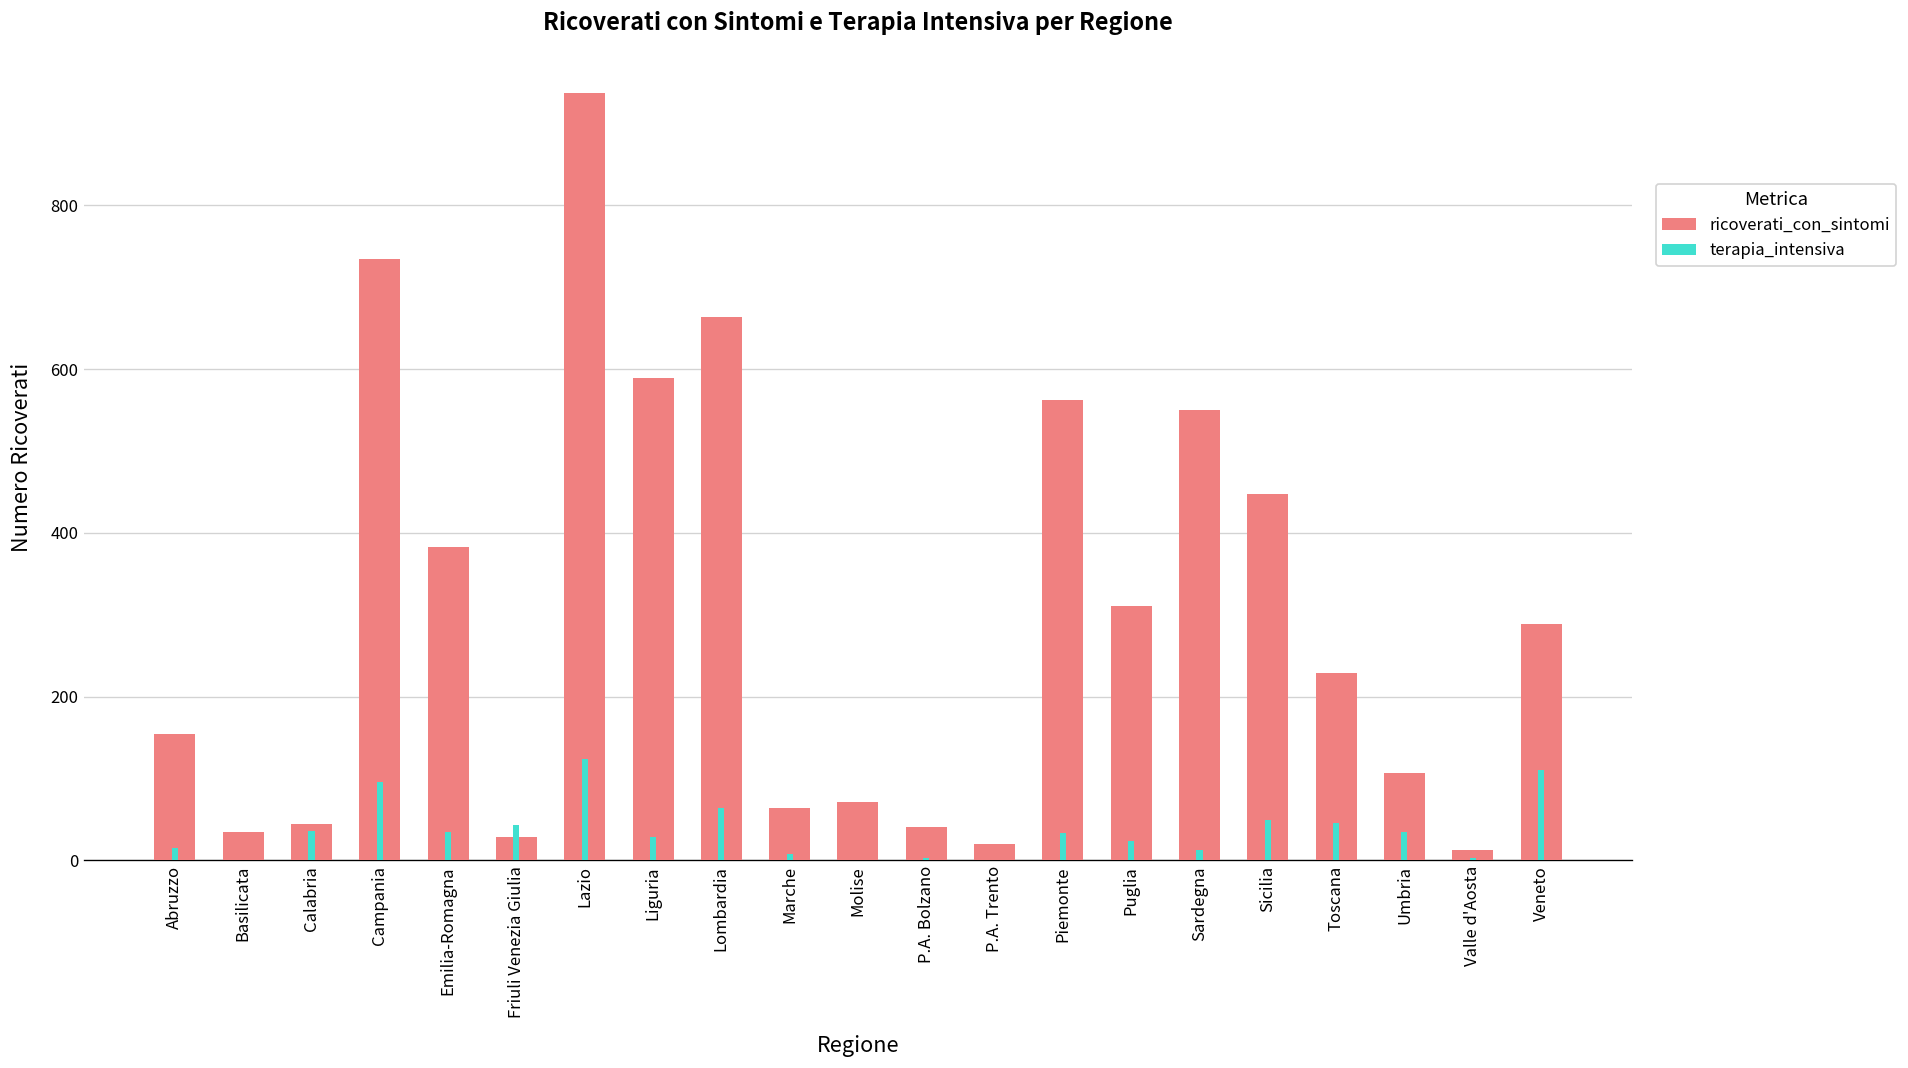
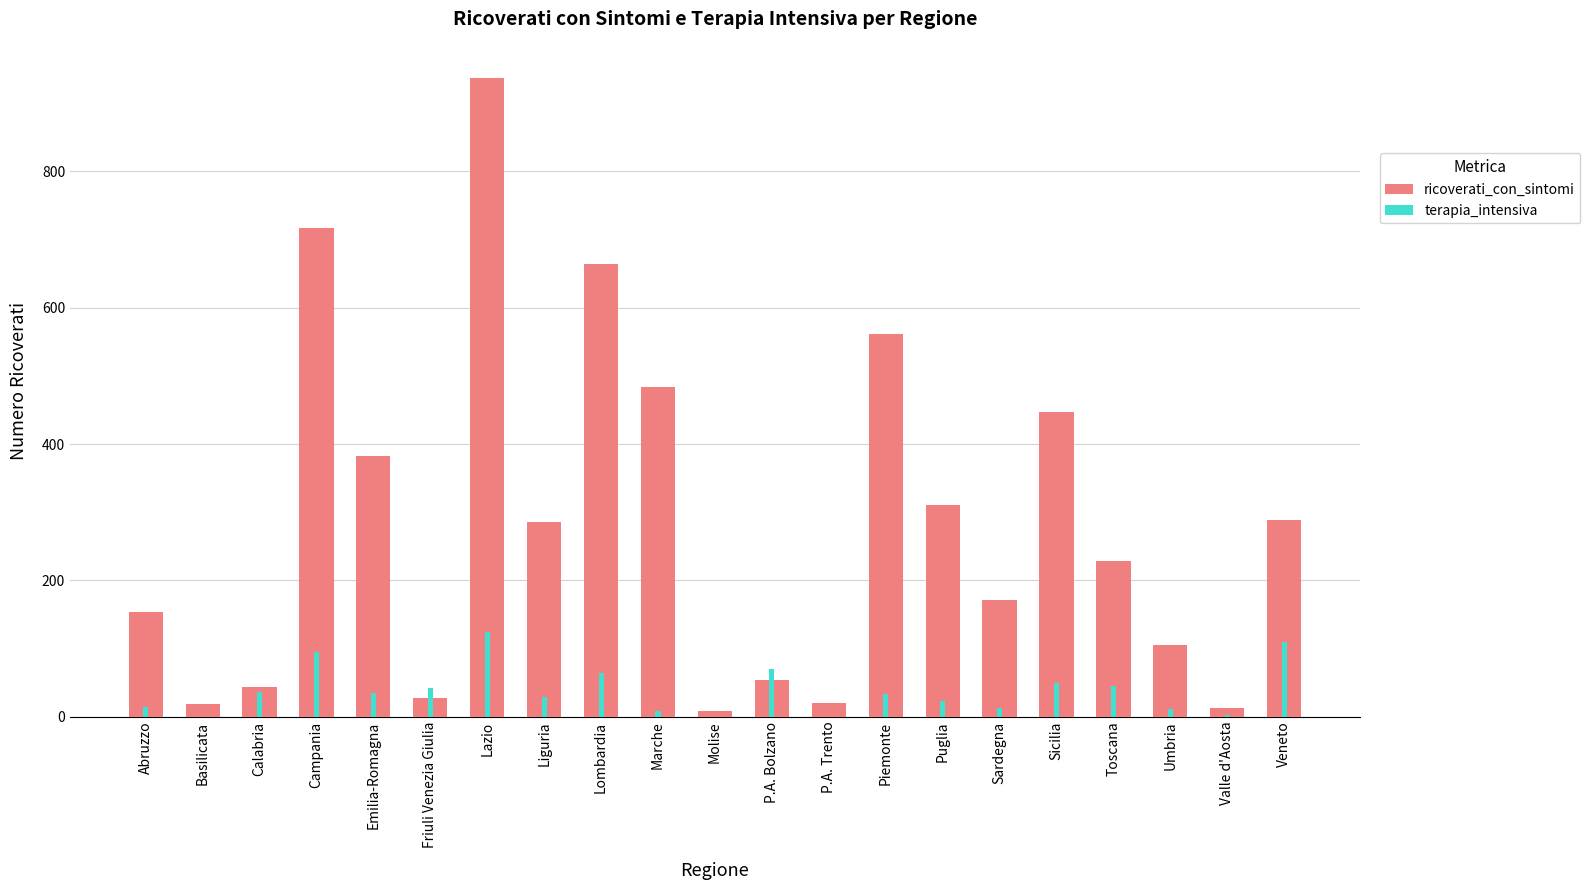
ricoverati_con_sintomi, Basilicata: 40 -> 20
ricoverati_con_sintomi, Campania: 740 -> 720
ricoverati_con_sintomi, Liguria: 590 -> 290
ricoverati_con_sintomi, Marche: 60 -> 480
ricoverati_con_sintomi, Molise: 70 -> 10
terapia_intensiva, P.A. Bolzano: 0 -> 70
ricoverati_con_sintomi, P.A. Bolzano: 40 -> 50
ricoverati_con_sintomi, Sardegna: 550 -> 170
terapia_intensiva, Umbria: 40 -> 10
